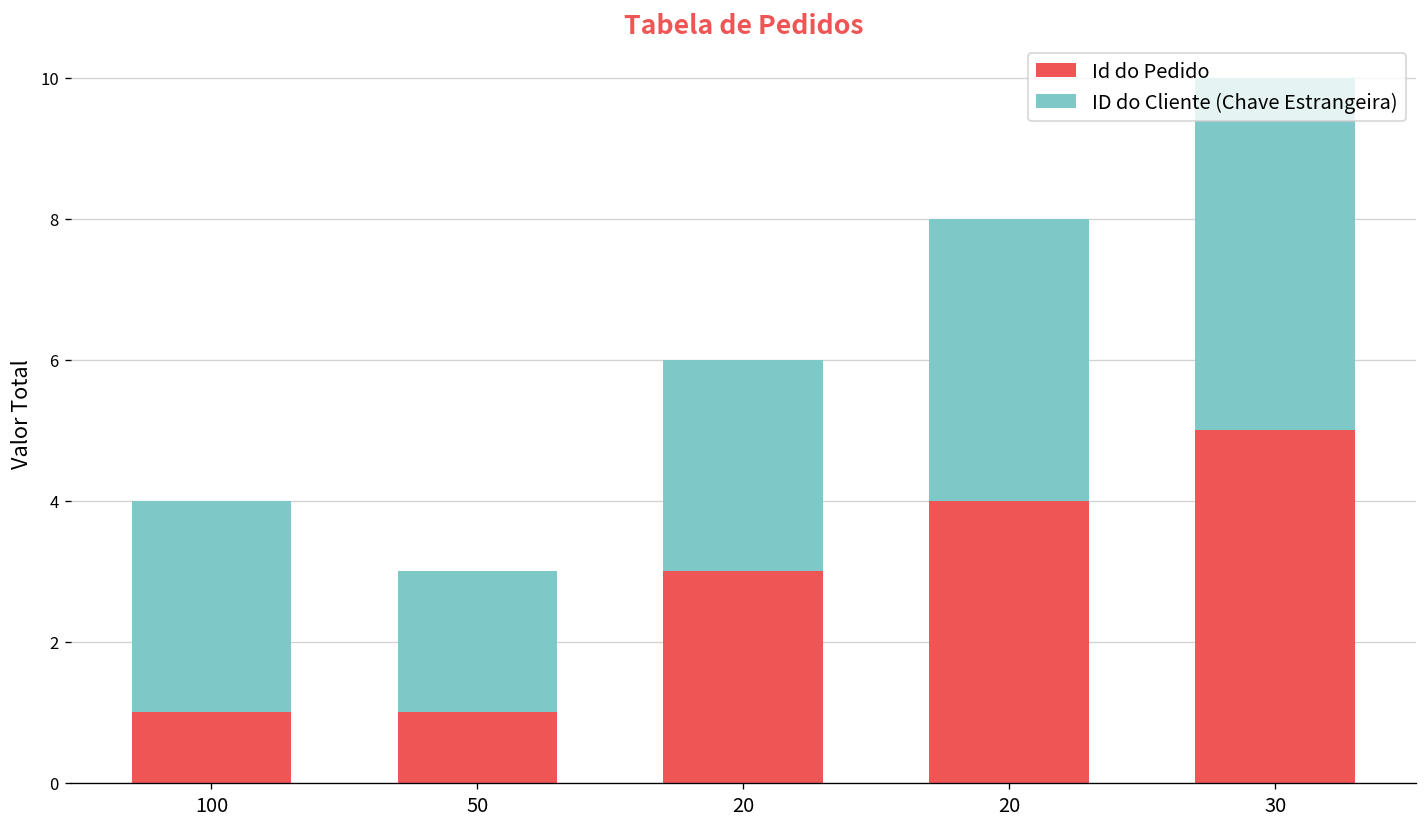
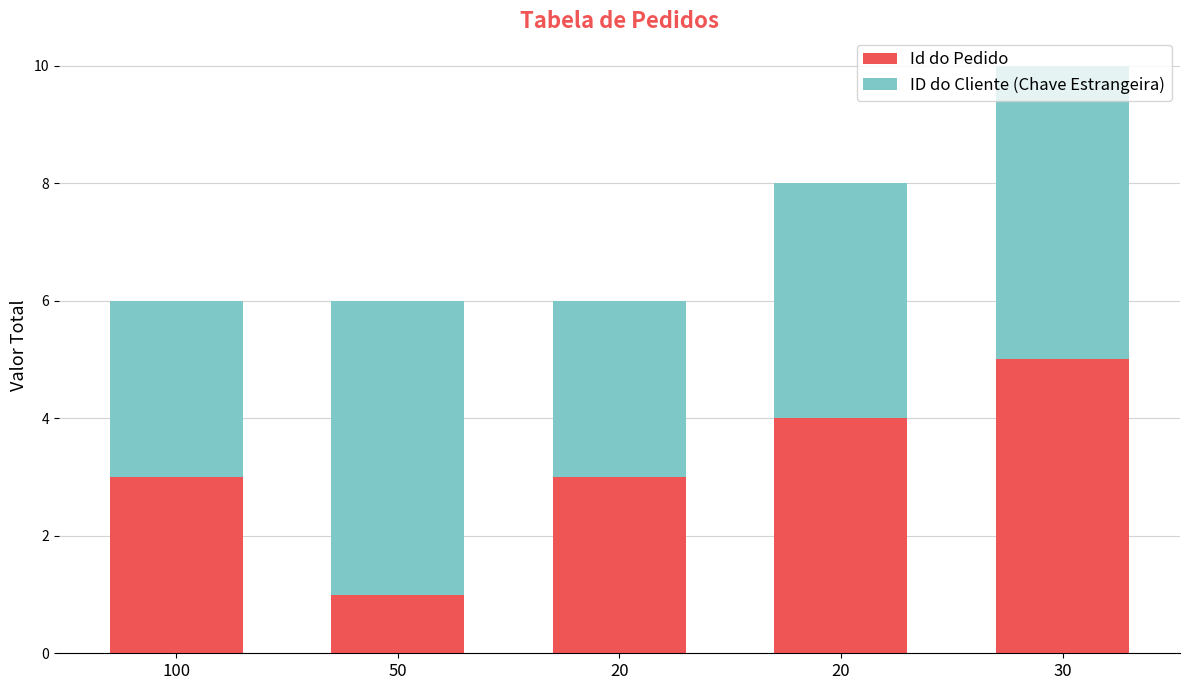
Id do Pedido, 100: 1 -> 3
ID do Cliente (Chave Estrangeira), 50: 2 -> 5
